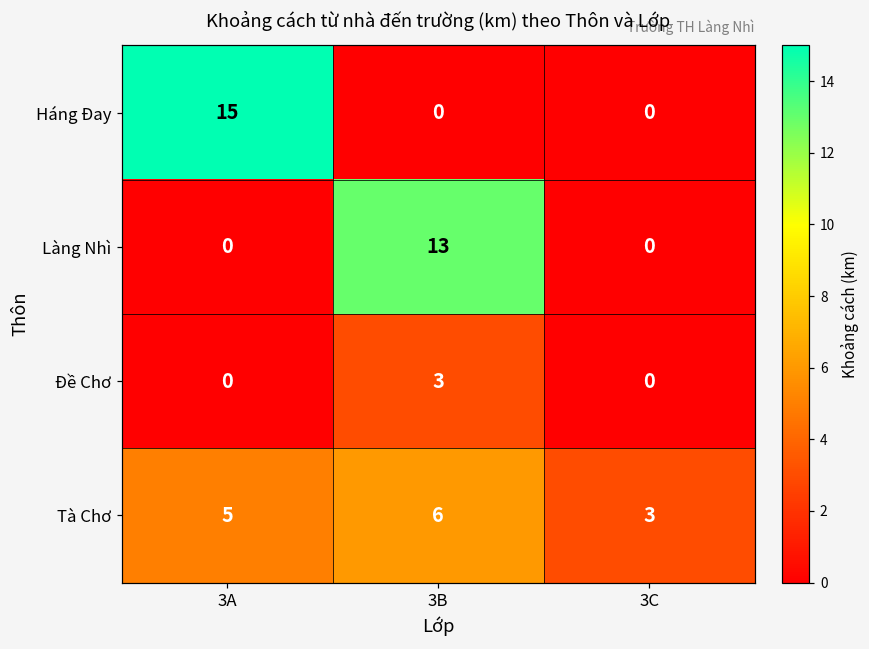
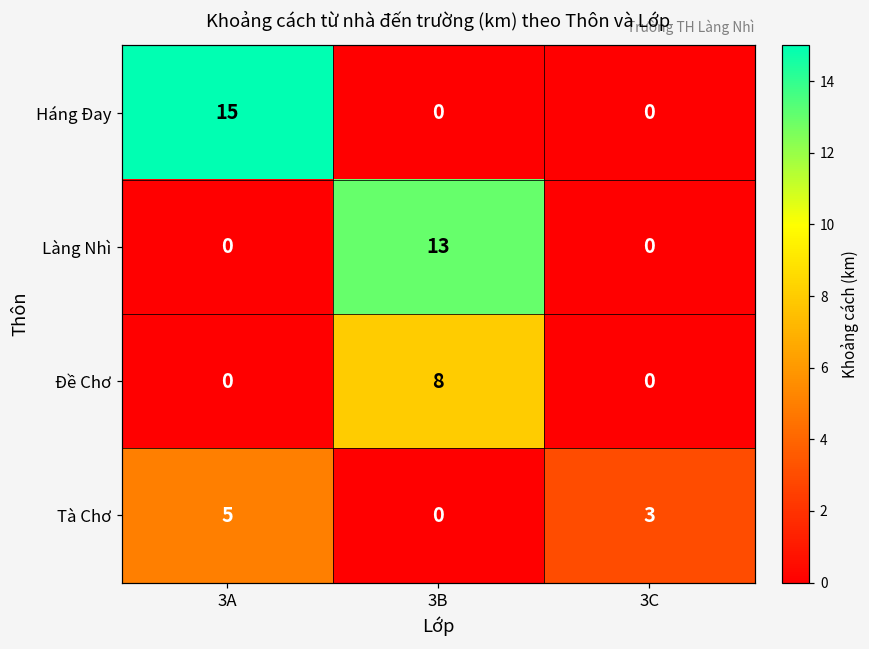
Đề Chơ, 3B: 3 -> 8
Tà Chơ, 3B: 6 -> 0
